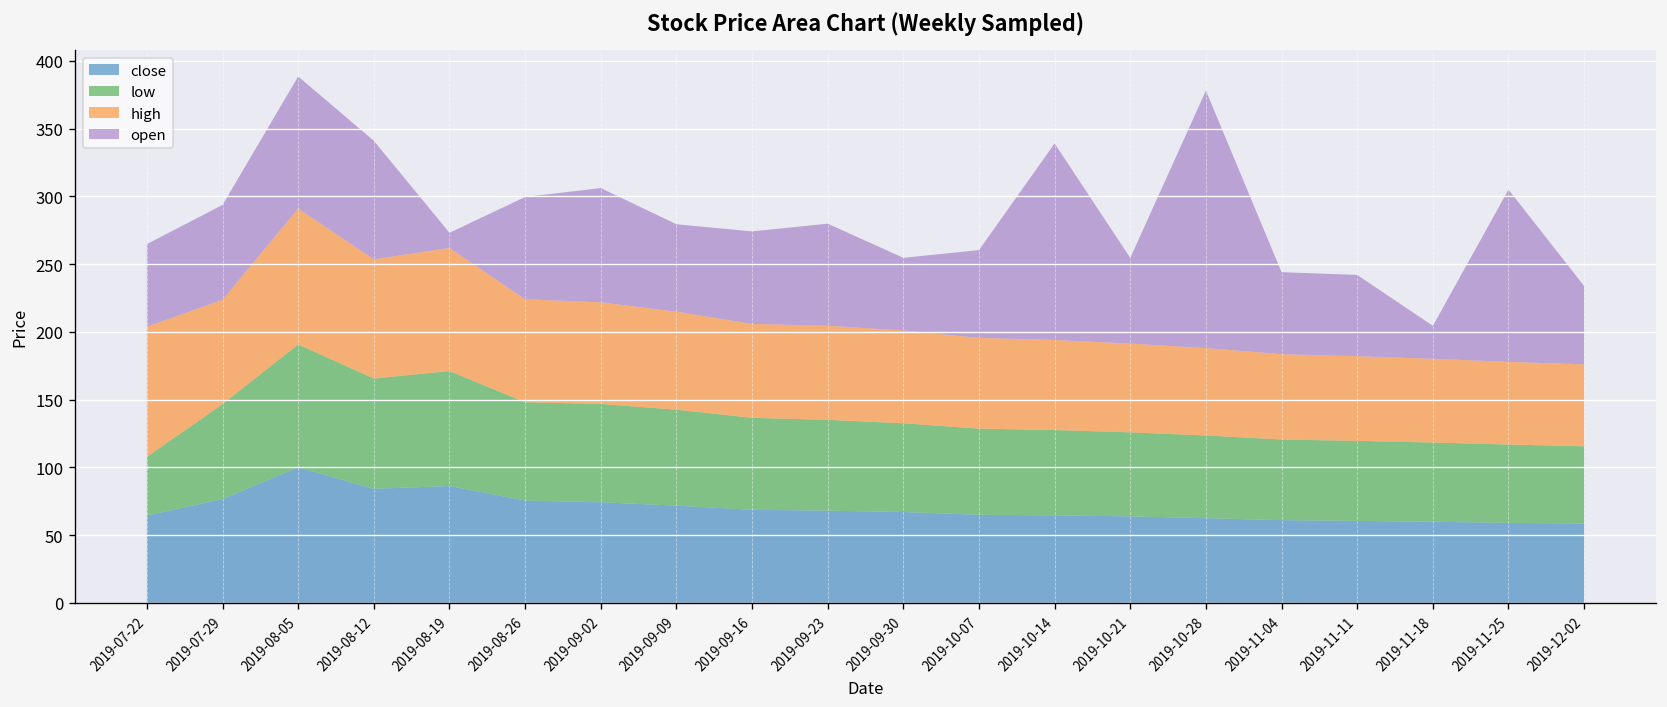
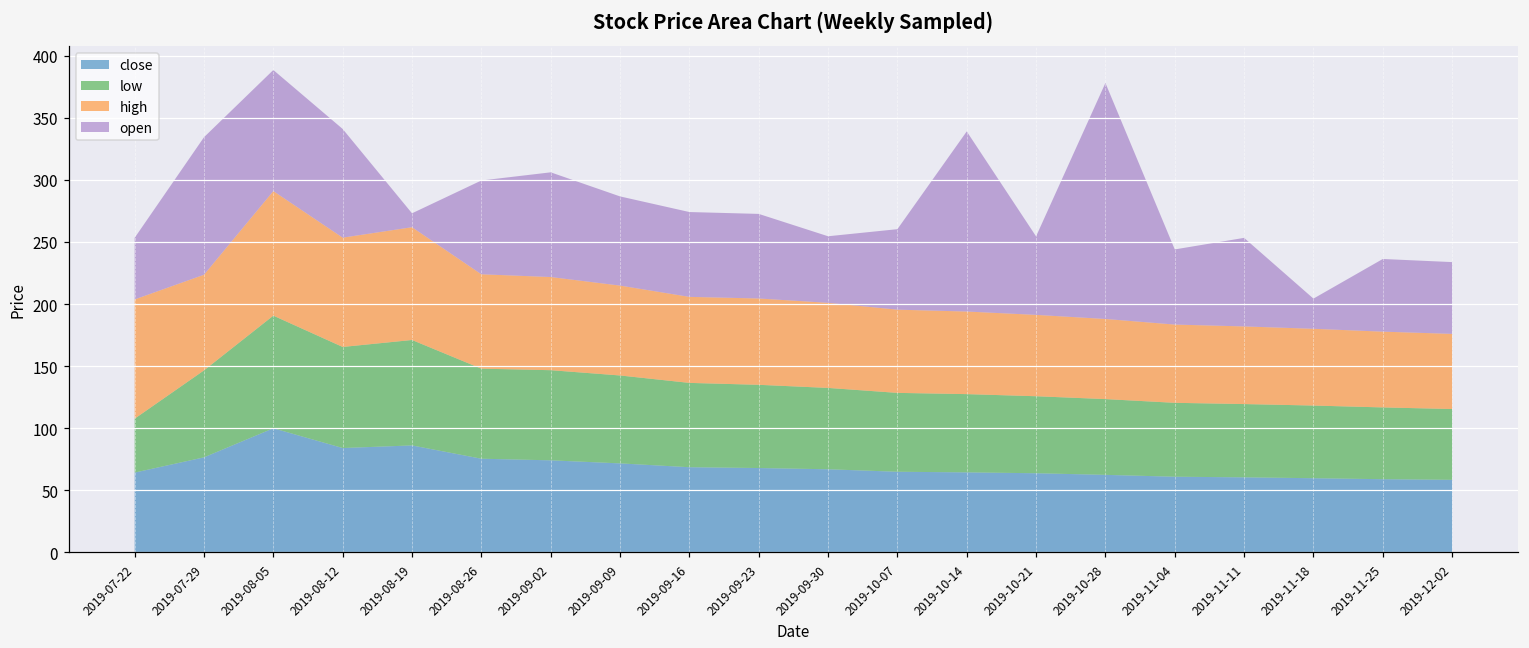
open, 2019-07-22: 61 -> 50
open, 2019-07-29: 70 -> 111
open, 2019-09-09: 65 -> 72
open, 2019-09-23: 75 -> 68
open, 2019-11-11: 60 -> 71
open, 2019-11-25: 127 -> 59
